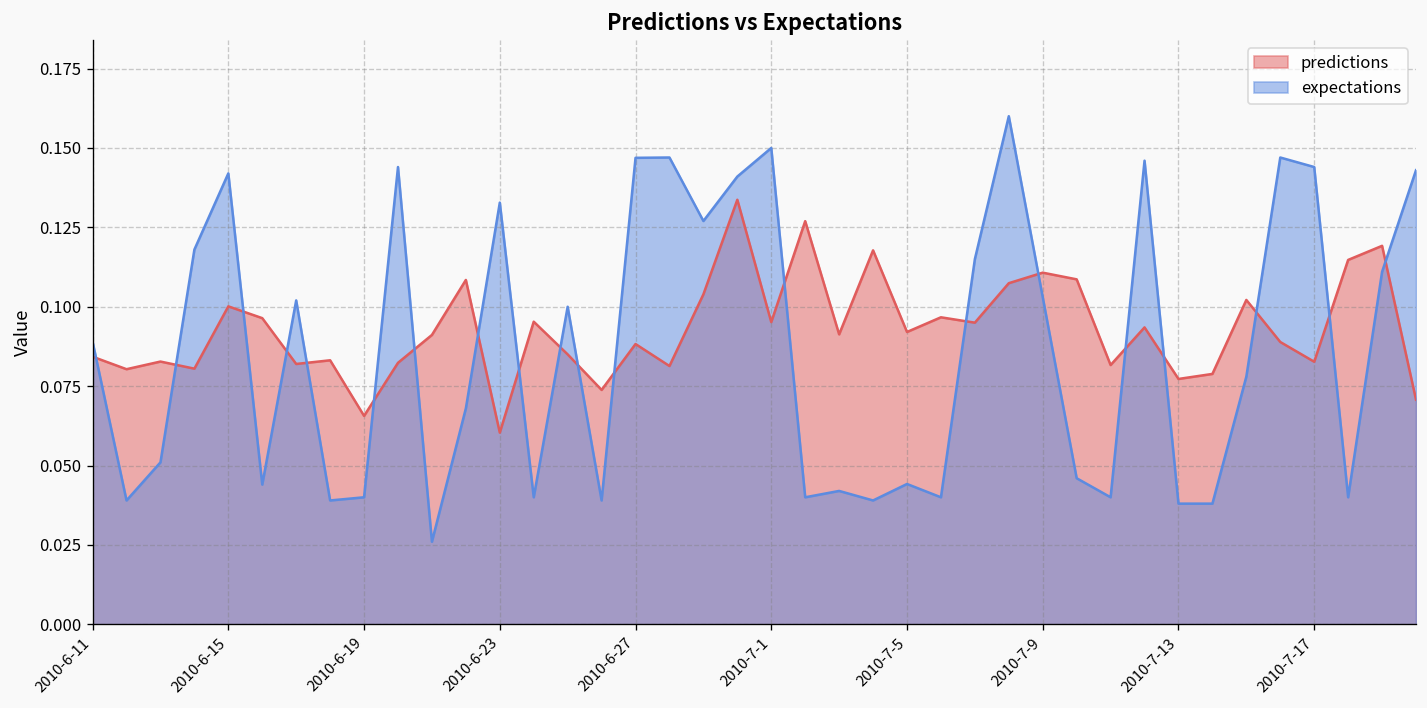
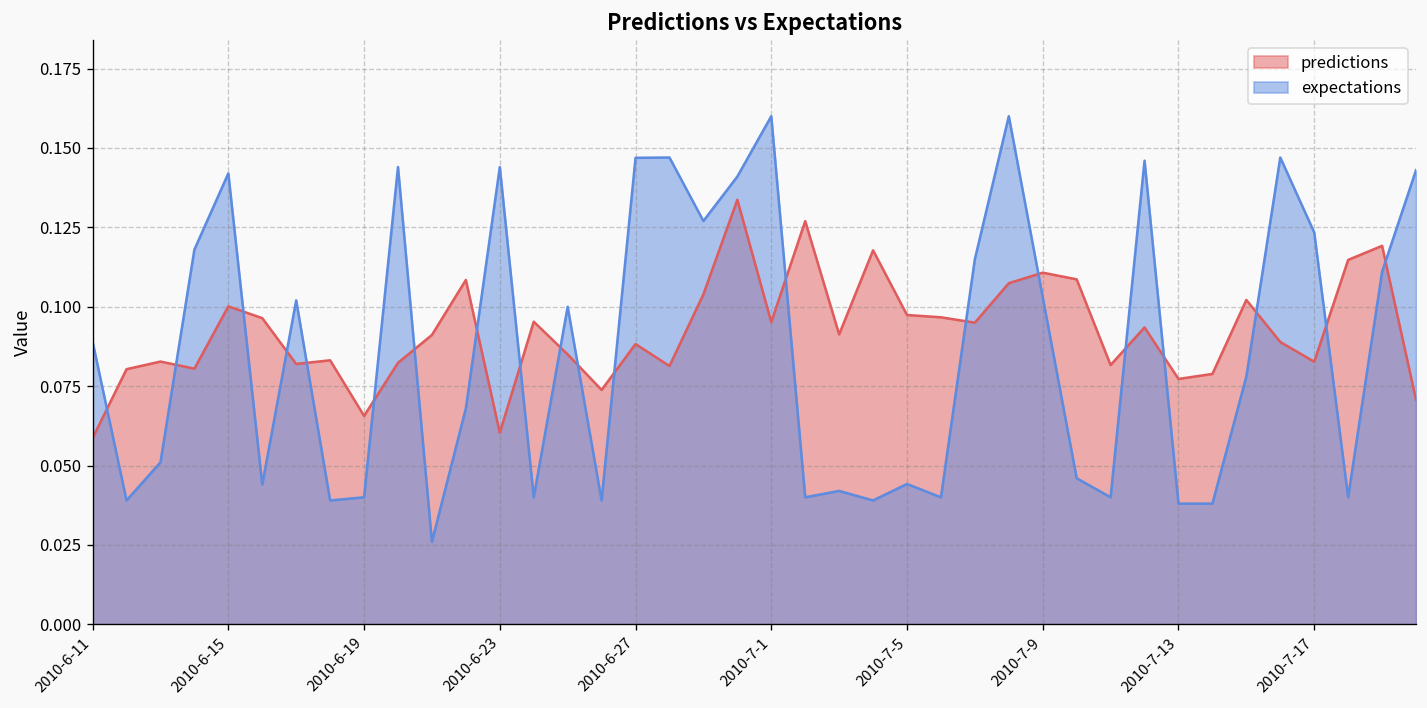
predictions, 2010-6-11: 0.084 -> 0.059
expectations, 2010-6-23: 0.133 -> 0.144
expectations, 2010-7-1: 0.15 -> 0.16
predictions, 2010-7-5: 0.092 -> 0.097
expectations, 2010-7-17: 0.144 -> 0.123
